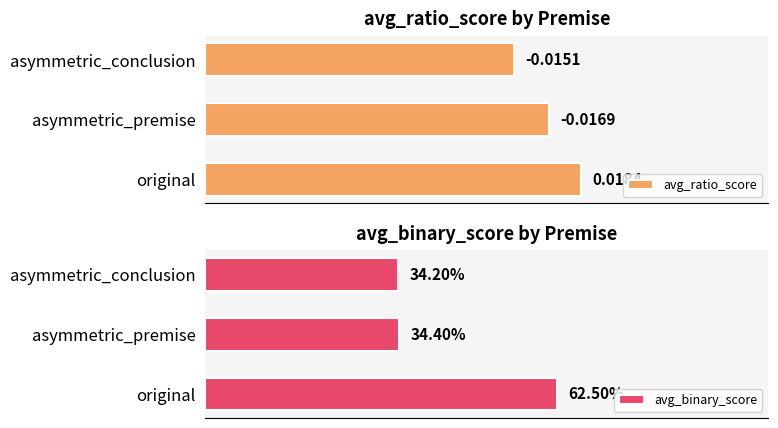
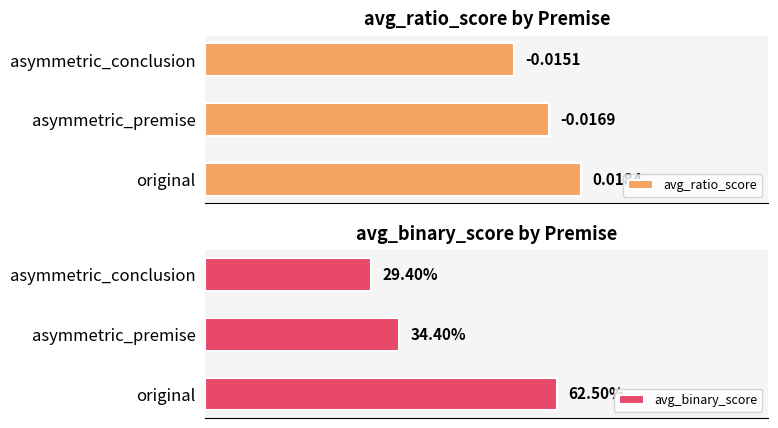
avg_binary_score by Premise, asymmetric_conclusion: 34.20% -> 29.40%
